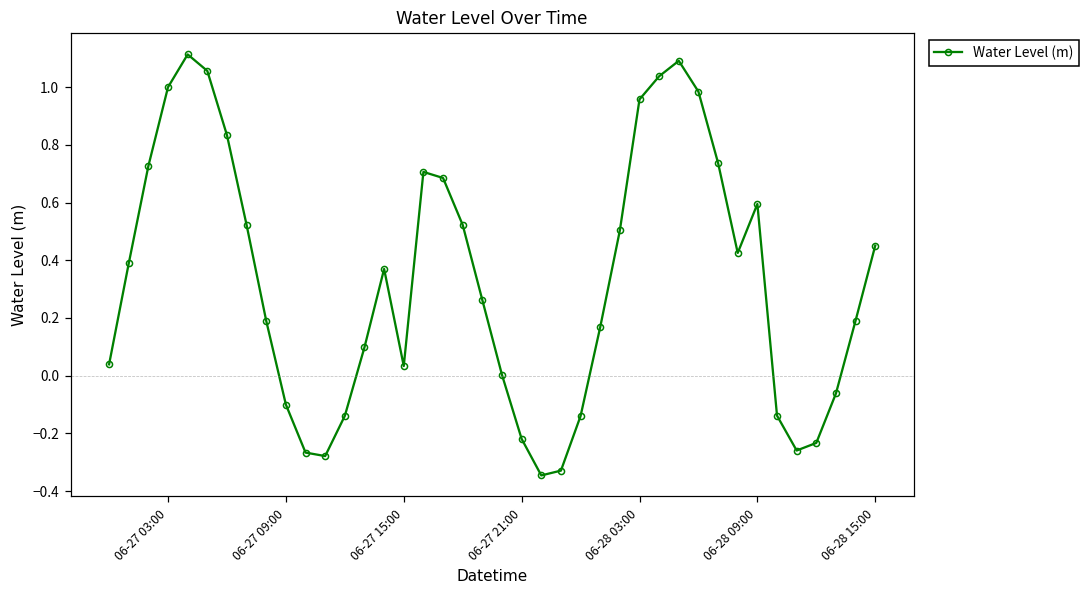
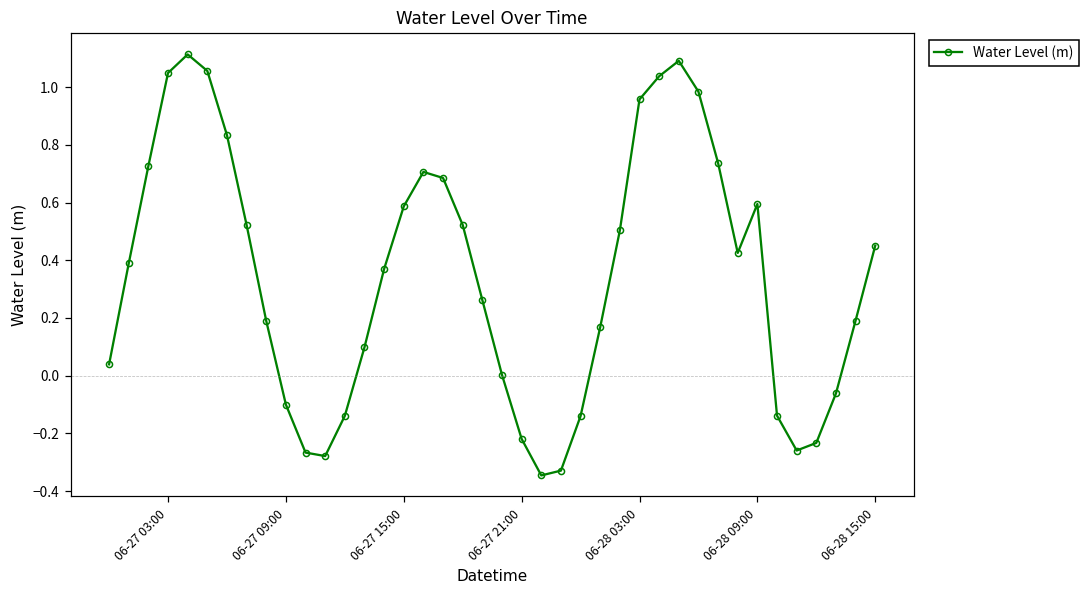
06-27 03:00: 1.00 -> 1.05
06-27 15:00: 0.03 -> 0.59
